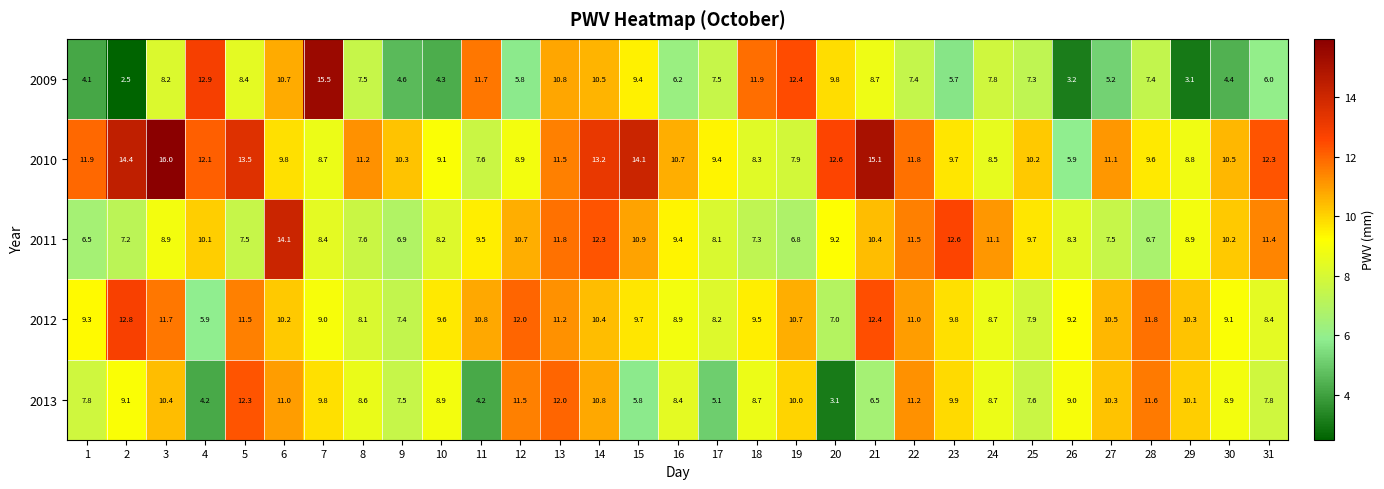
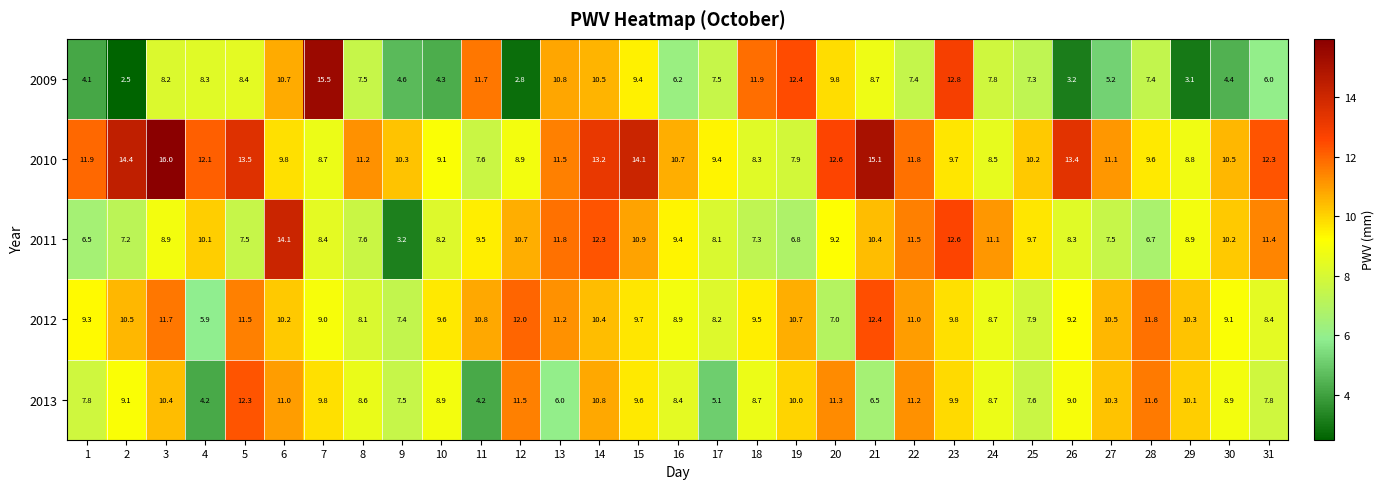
2009, 4: 12.9 -> 8.3
2009, 12: 5.8 -> 2.8
2009, 23: 5.7 -> 12.8
2010, 26: 5.9 -> 13.4
2011, 9: 6.9 -> 3.2
2012, 2: 12.8 -> 10.5
2013, 13: 12.0 -> 6.0
2013, 15: 5.8 -> 9.6
2013, 20: 3.1 -> 11.3
